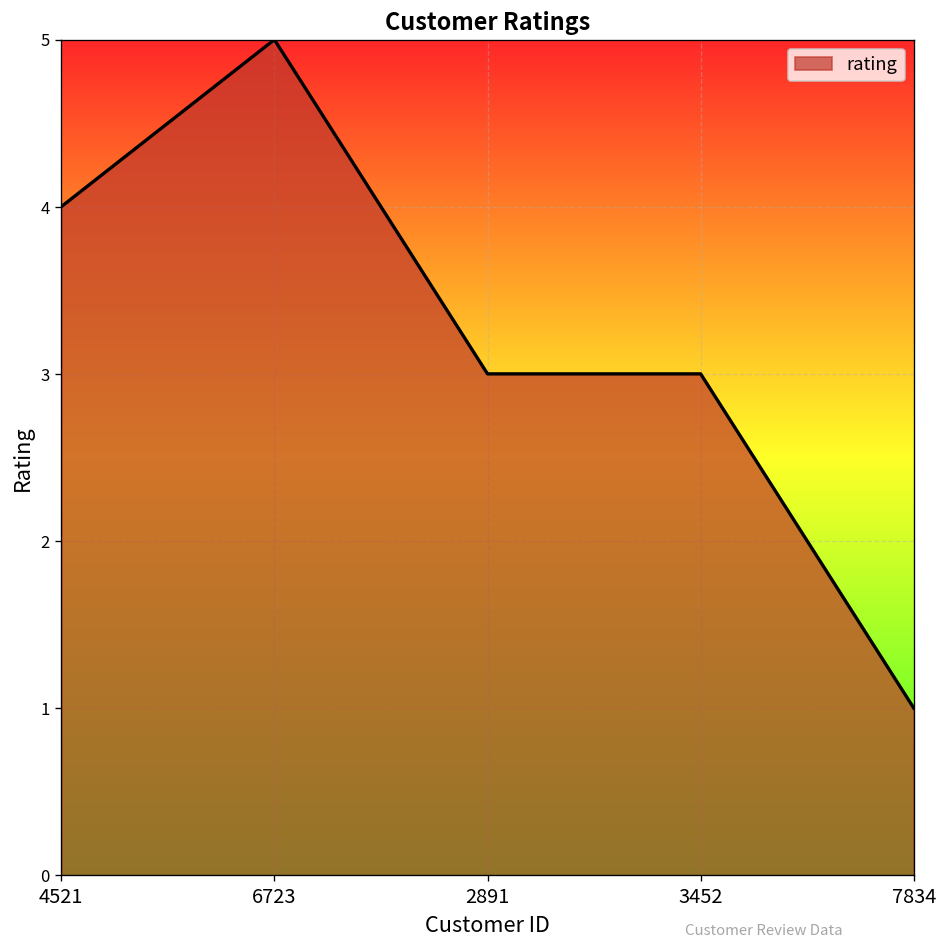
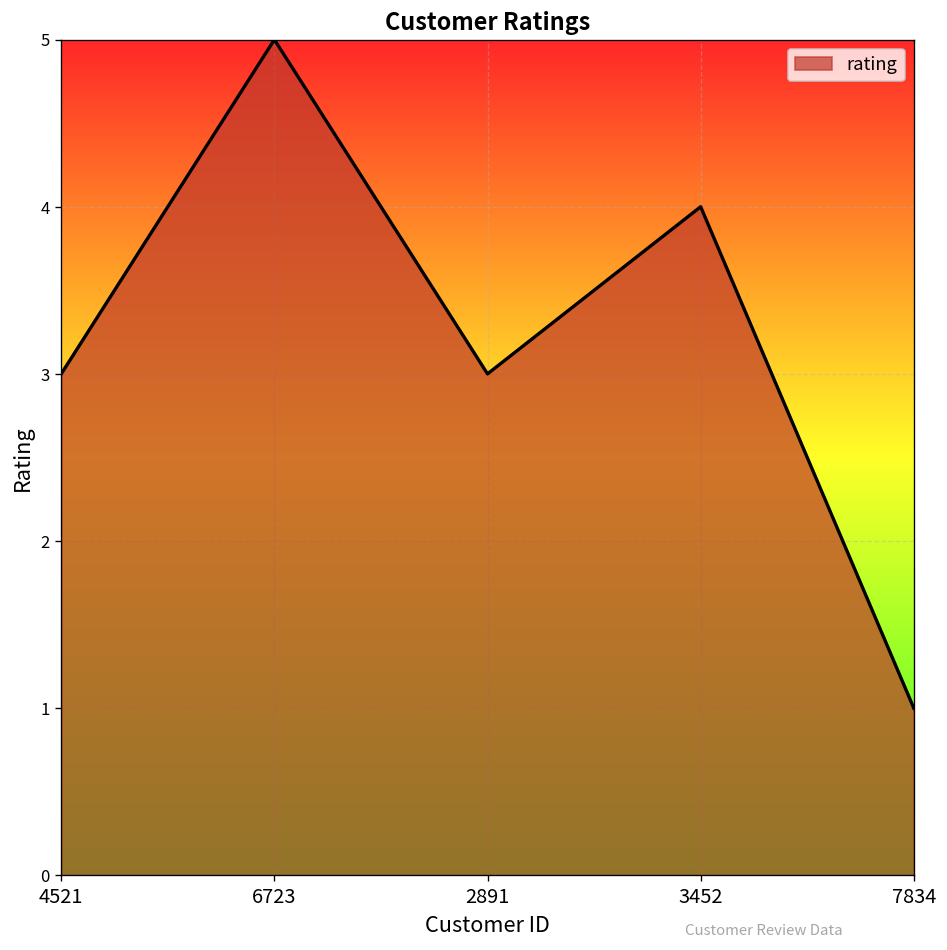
4521: 4 -> 3
3452: 3 -> 4
